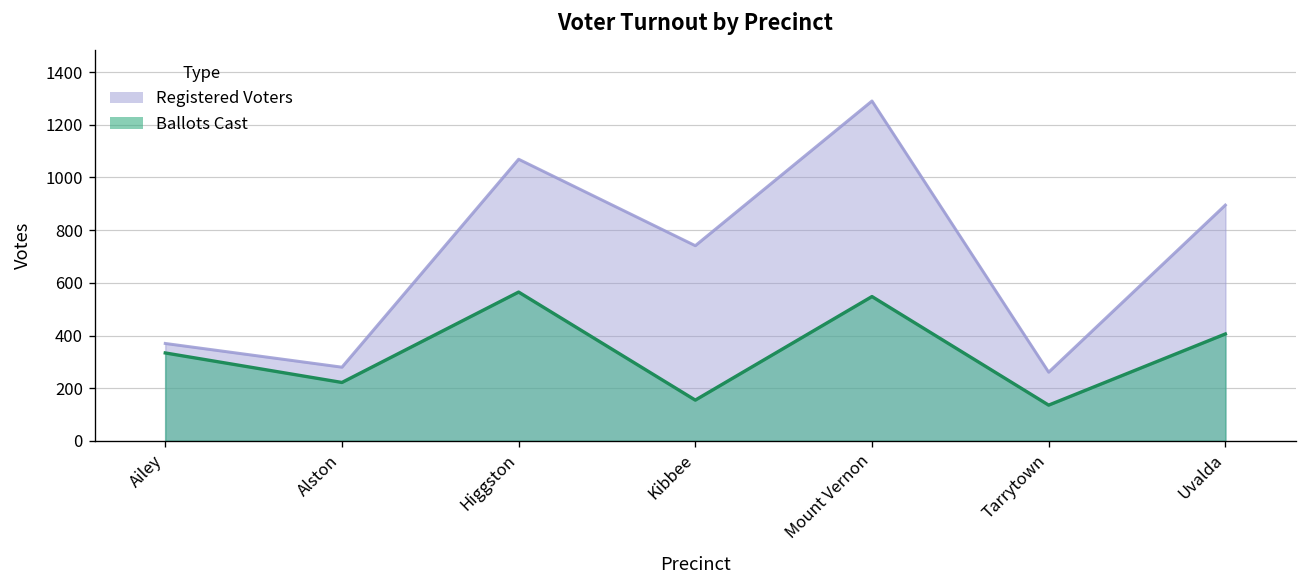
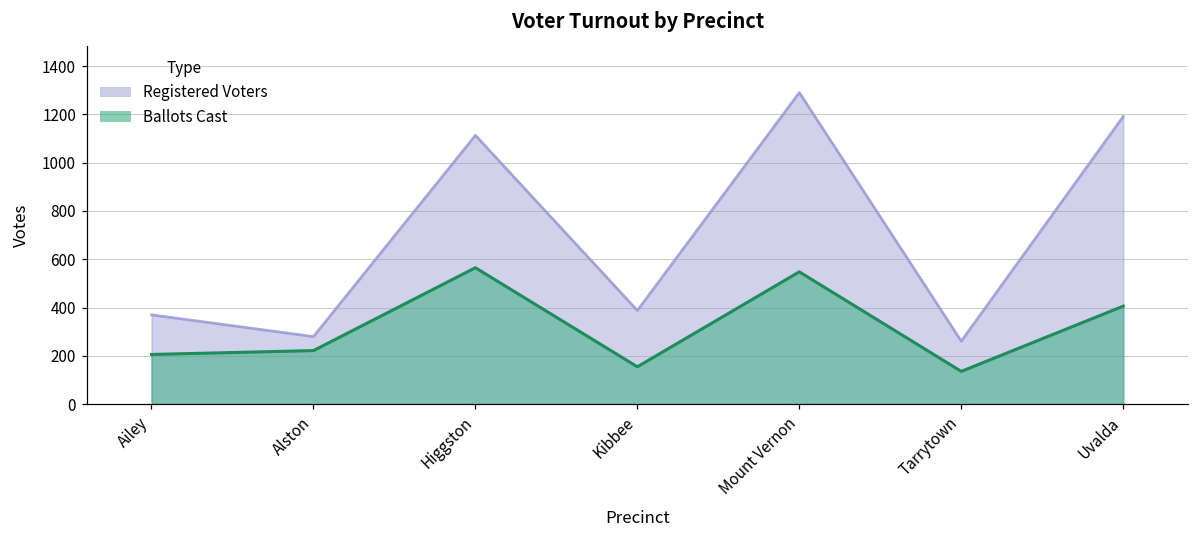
Ballots Cast, Ailey: 330 -> 210
Registered Voters, Higgston: 1070 -> 1110
Registered Voters, Kibbee: 740 -> 390
Registered Voters, Uvalda: 900 -> 1190
